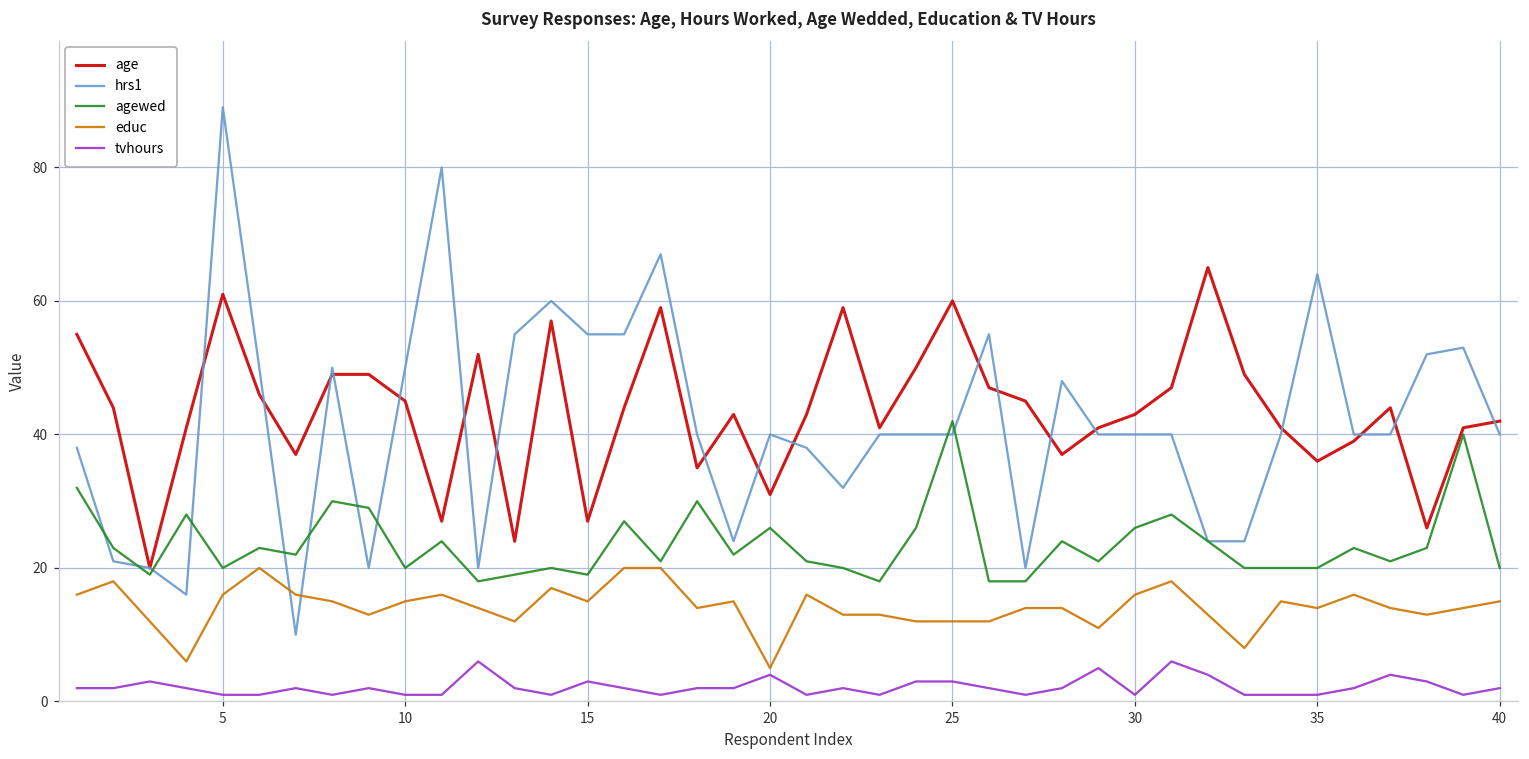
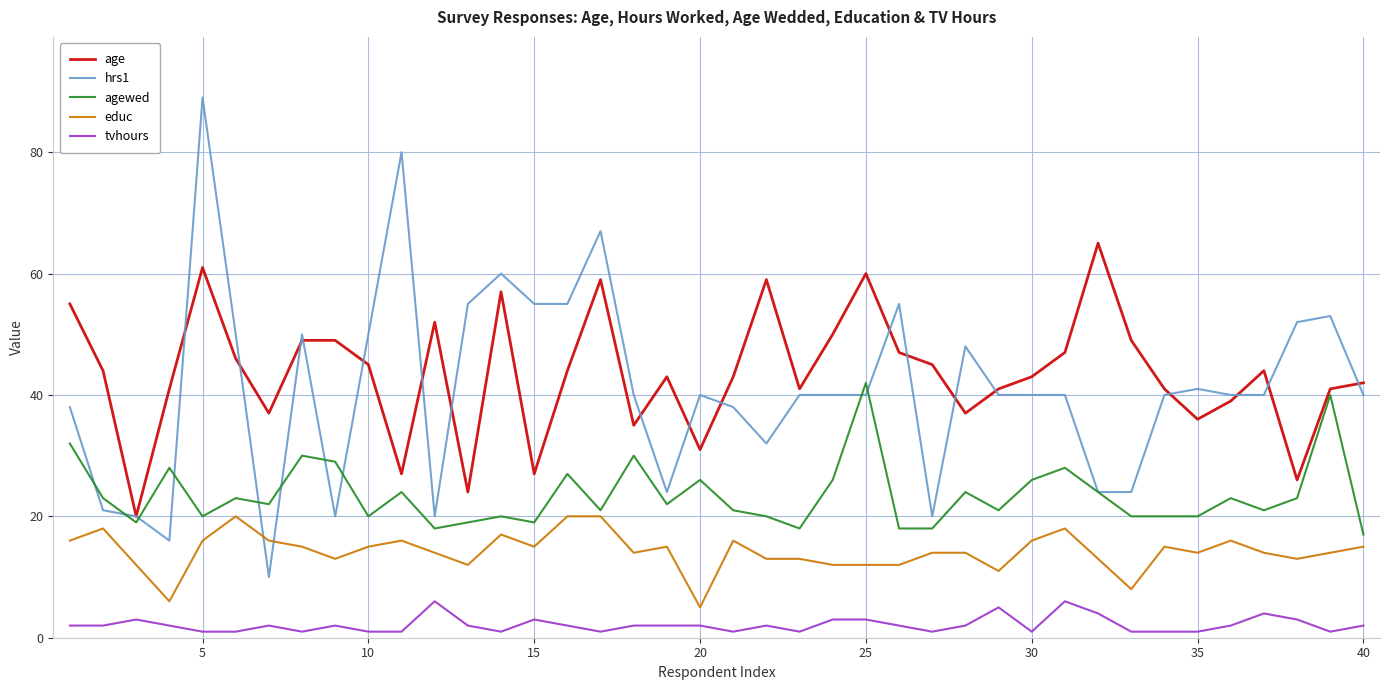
tvhours, 20: 4 -> 2
hrs1, 35: 64 -> 41
agewed, 40: 20 -> 17
